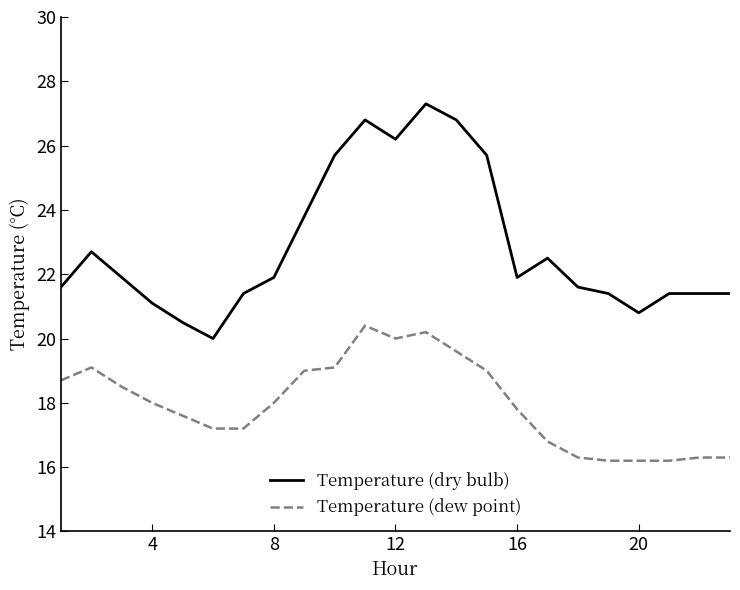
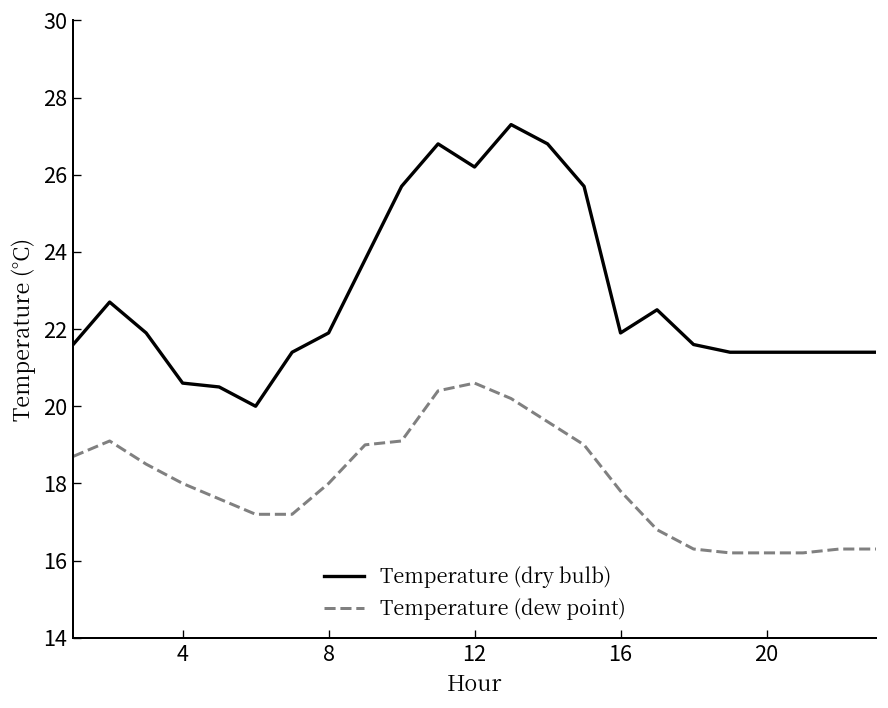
Temperature (dry bulb), 4: 21.1 -> 20.6
Temperature (dew point), 12: 20.0 -> 20.6
Temperature (dry bulb), 20: 20.8 -> 21.4
